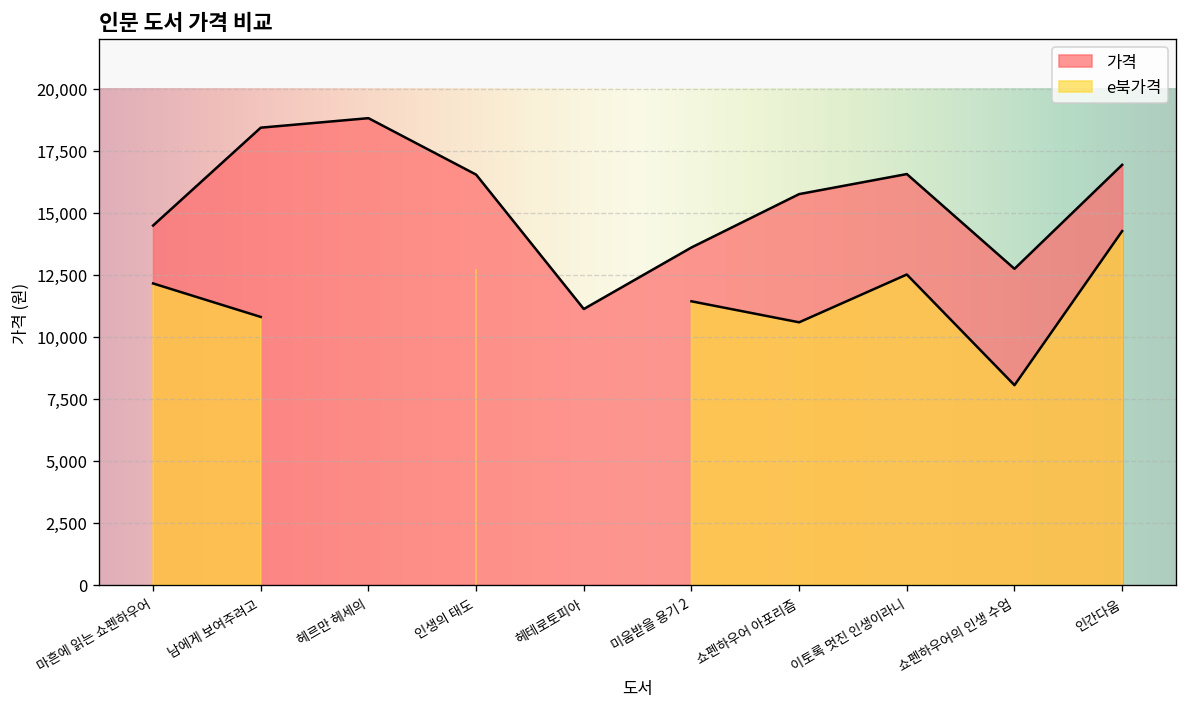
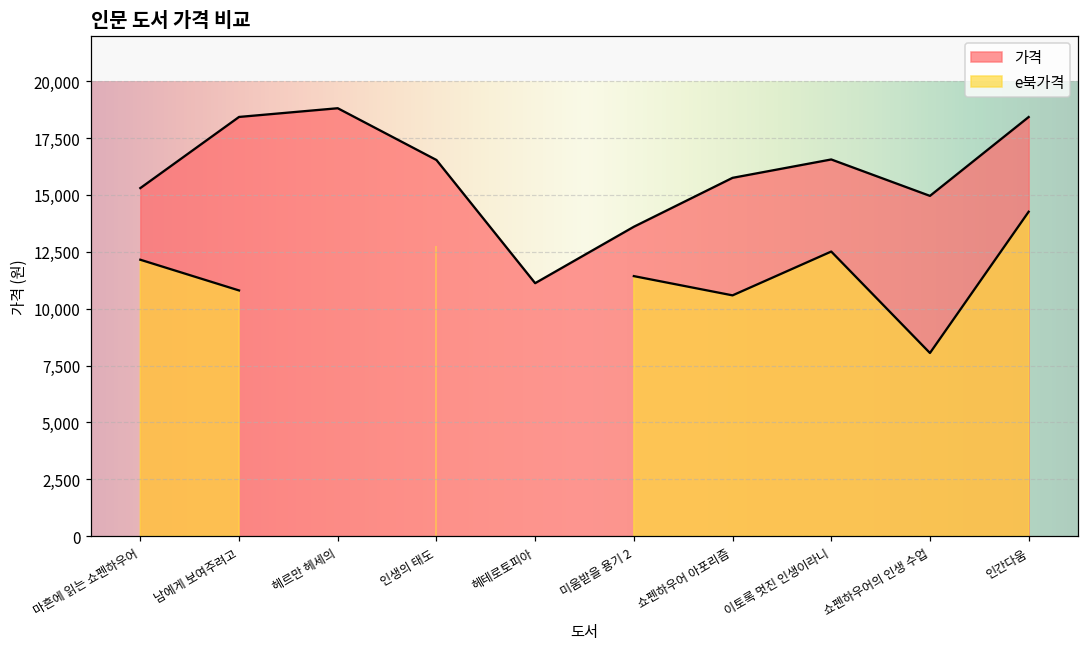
가격, 마흔에 읽는 쇼펜하우어: 14,500 -> 15,300
가격, 쇼펜하우어의 인생 수업: 12,700 -> 15,000
가격, 인간다움: 16,900 -> 18,400
